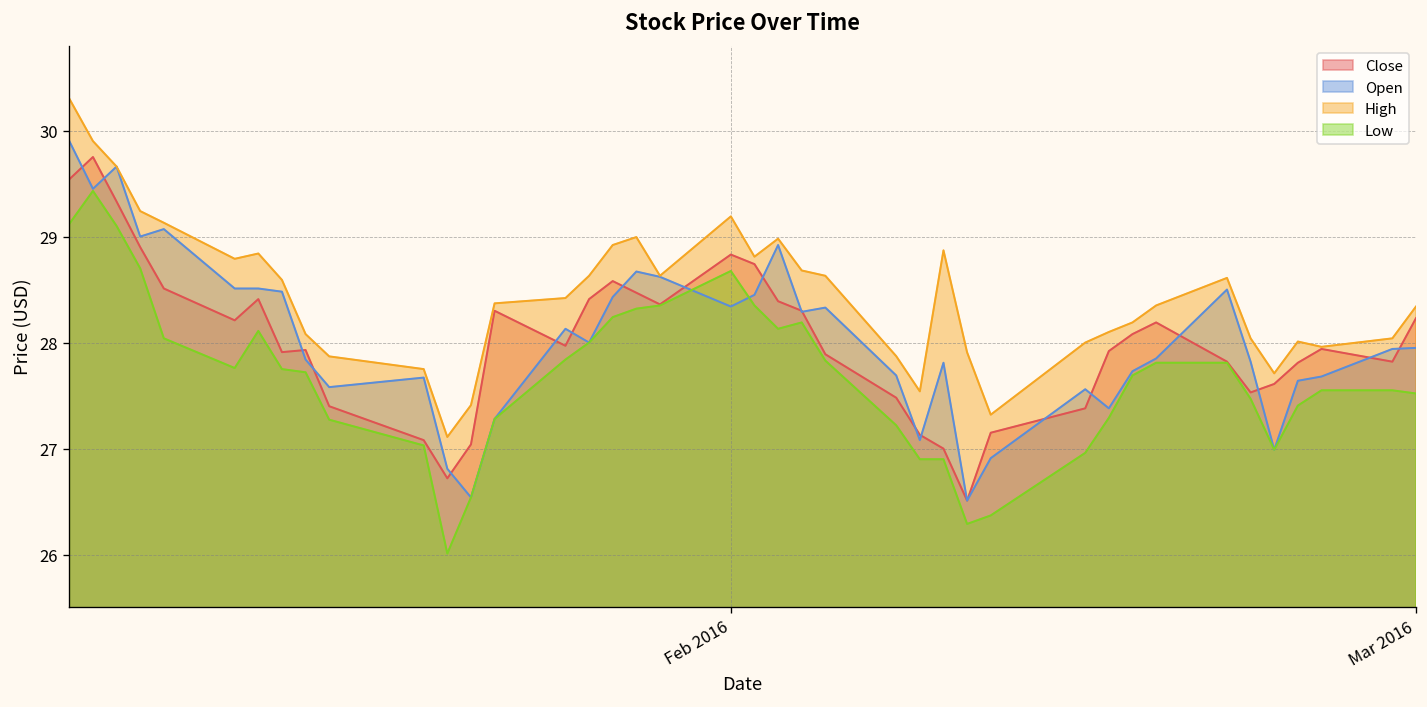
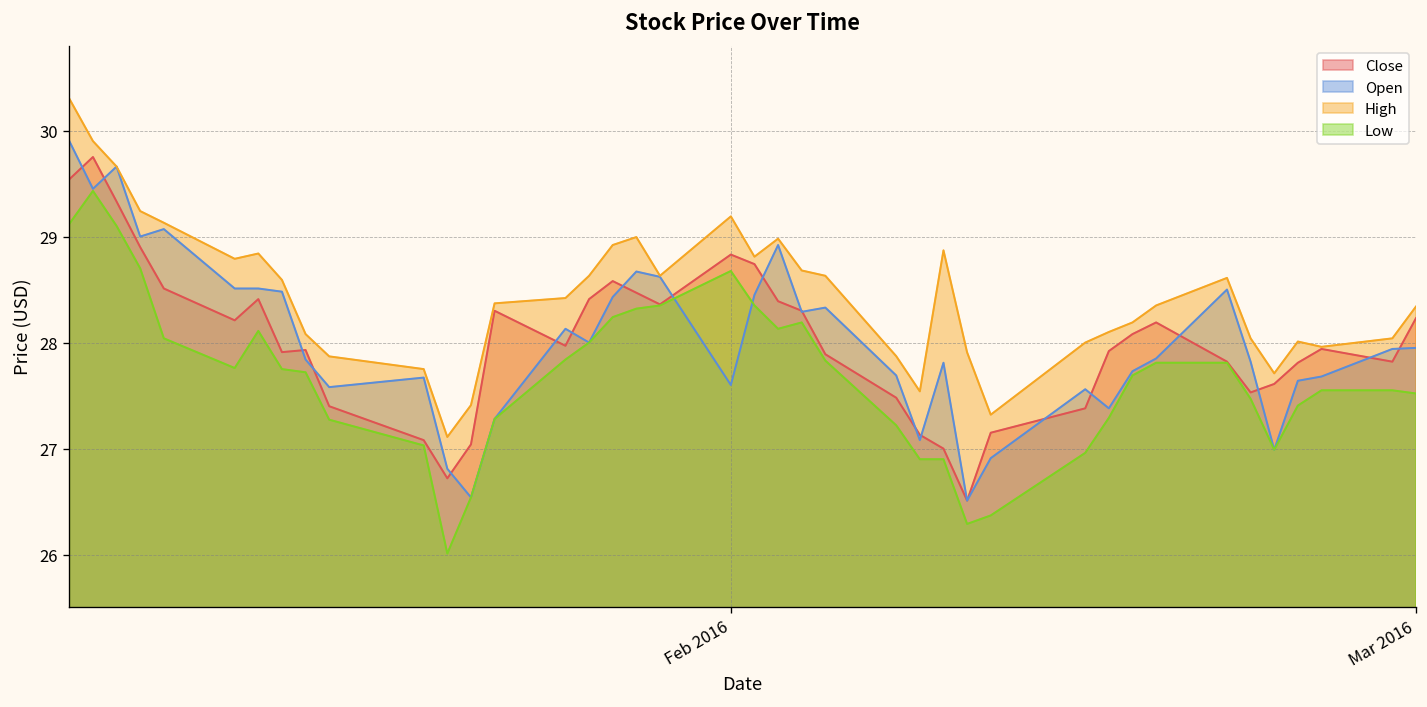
Open, Feb 2016: 28.3 -> 27.6
